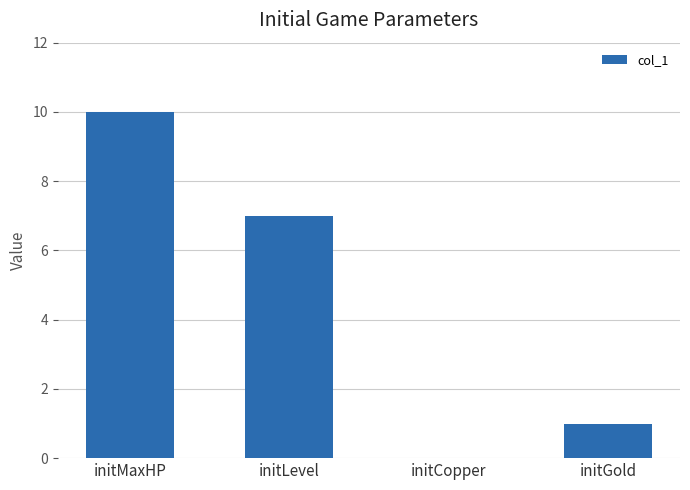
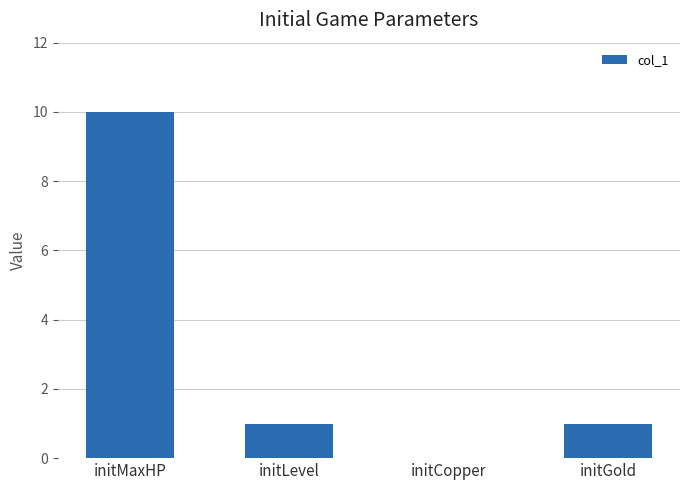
initLevel: 7 -> 1
